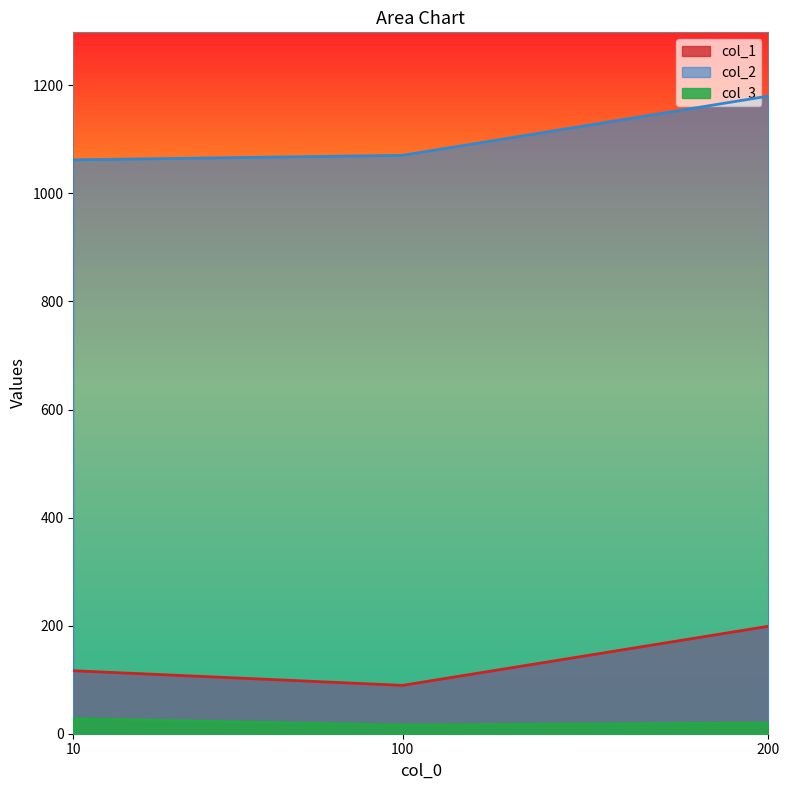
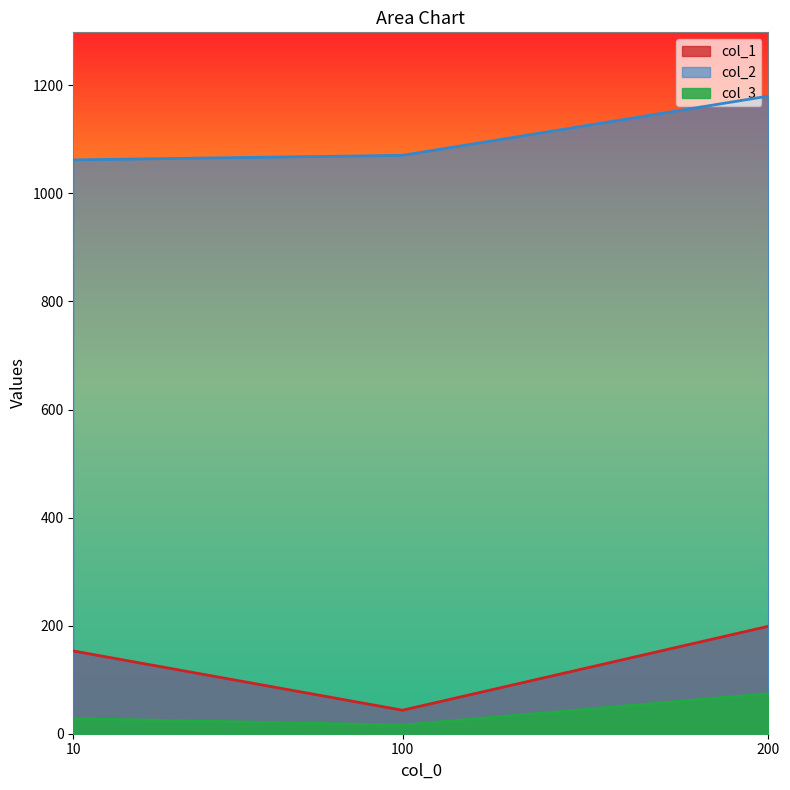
col_1, 10: 120 -> 150
col_1, 100: 90 -> 40
col_3, 200: 20 -> 70
